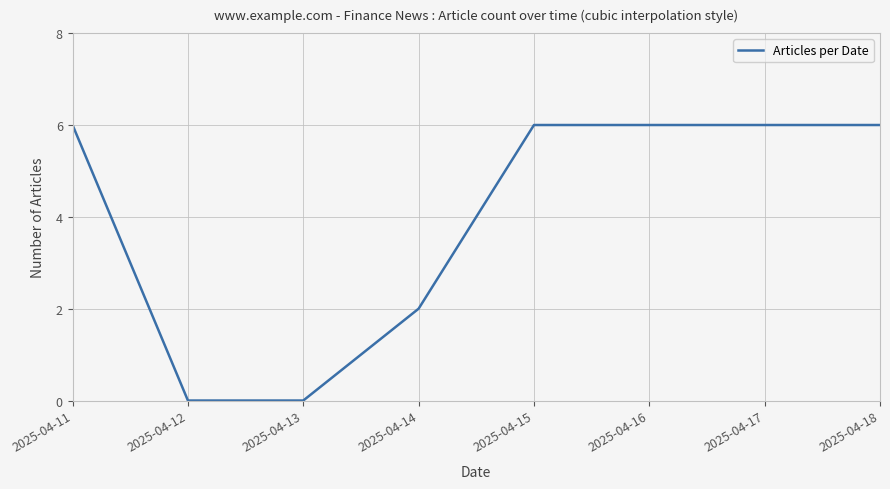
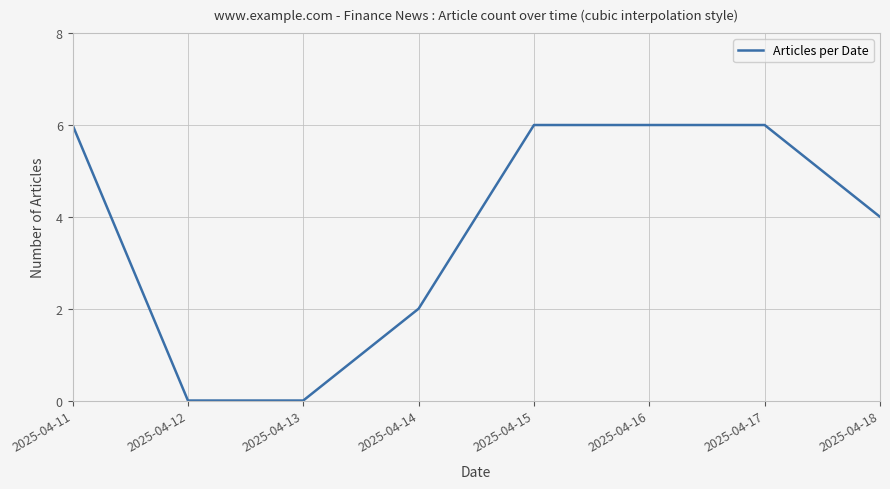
2025-04-18: 6 -> 4
